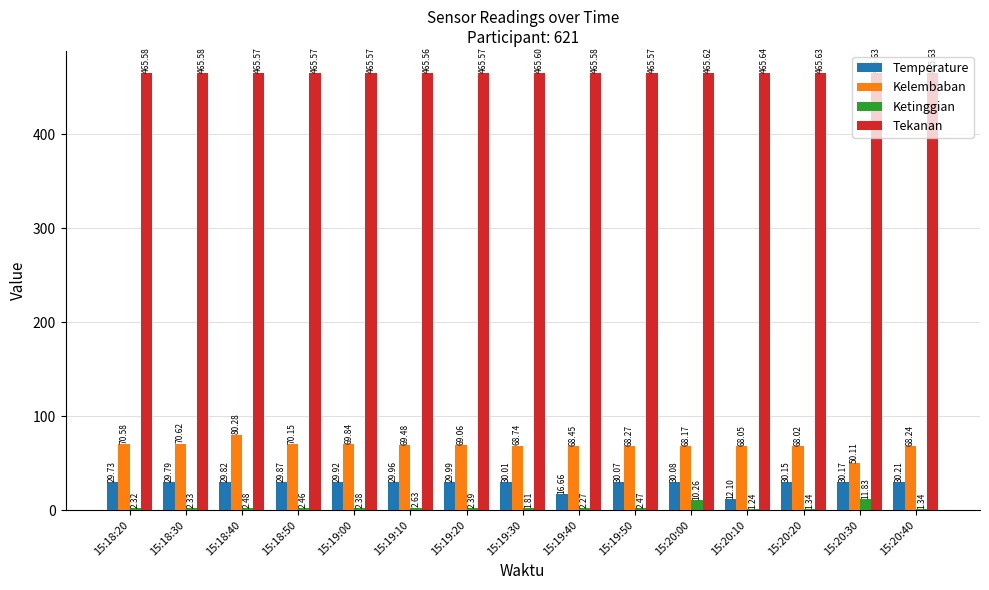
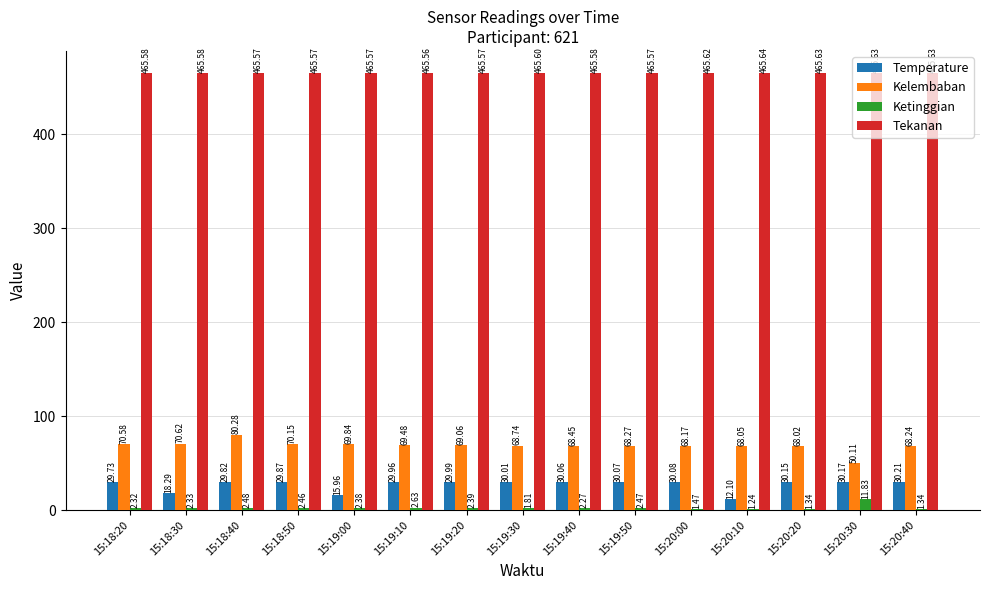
Temperature, 15:18:30: 29.79 -> 18.29
Temperature, 15:19:00: 29.92 -> 15.96
Temperature, 15:19:40: 16.66 -> 30.06
Ketinggian, 15:20:00: 10.26 -> 1.47
